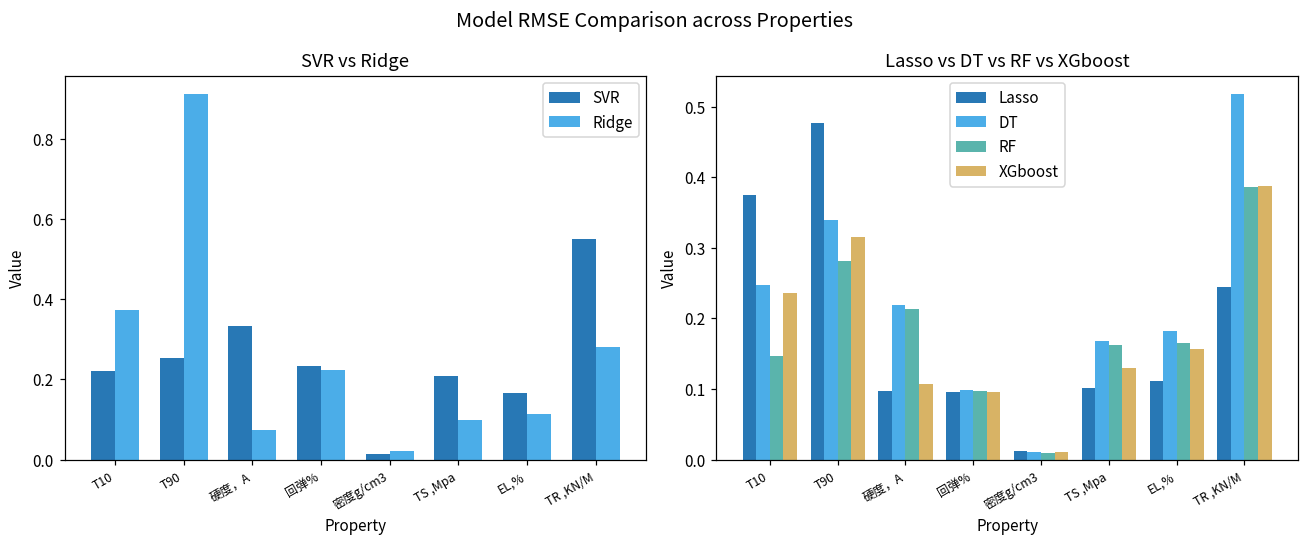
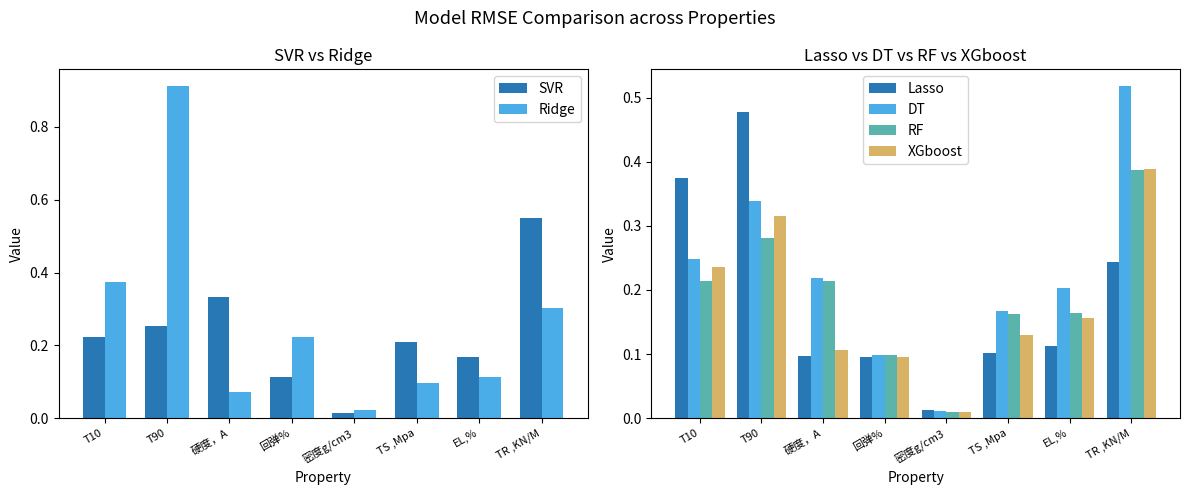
SVR vs Ridge, SVR, 回弹%: 0.23 -> 0.11
SVR vs Ridge, Ridge, TR ,KN/M: 0.28 -> 0.30
Lasso vs DT vs RF vs XGboost, RF, T10: 0.15 -> 0.21
Lasso vs DT vs RF vs XGboost, DT, EL,%: 0.18 -> 0.20
